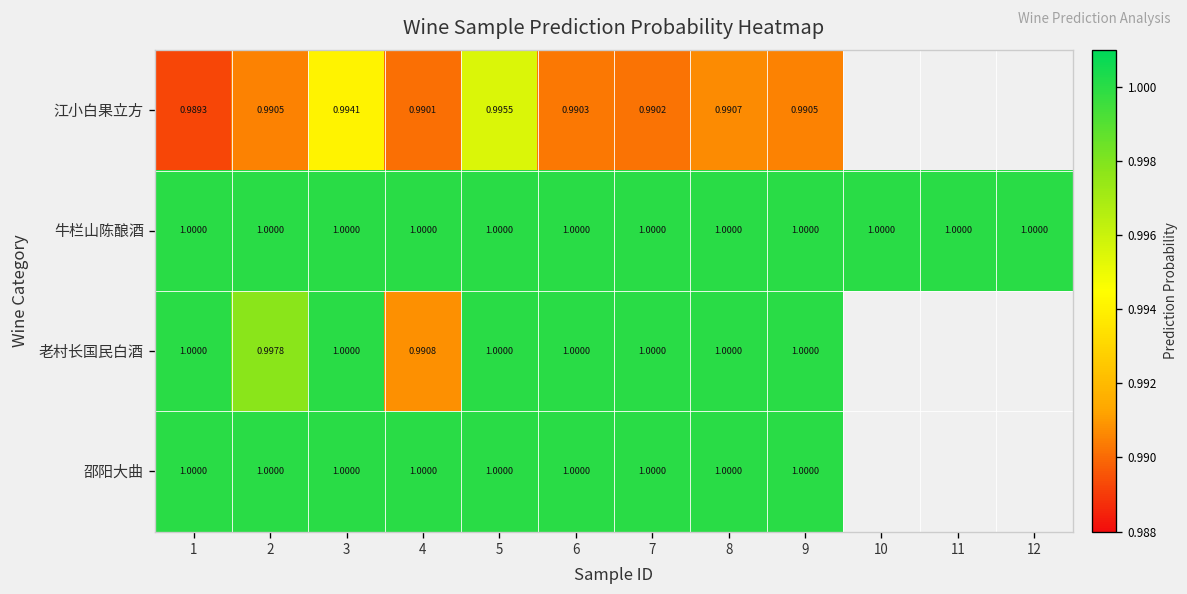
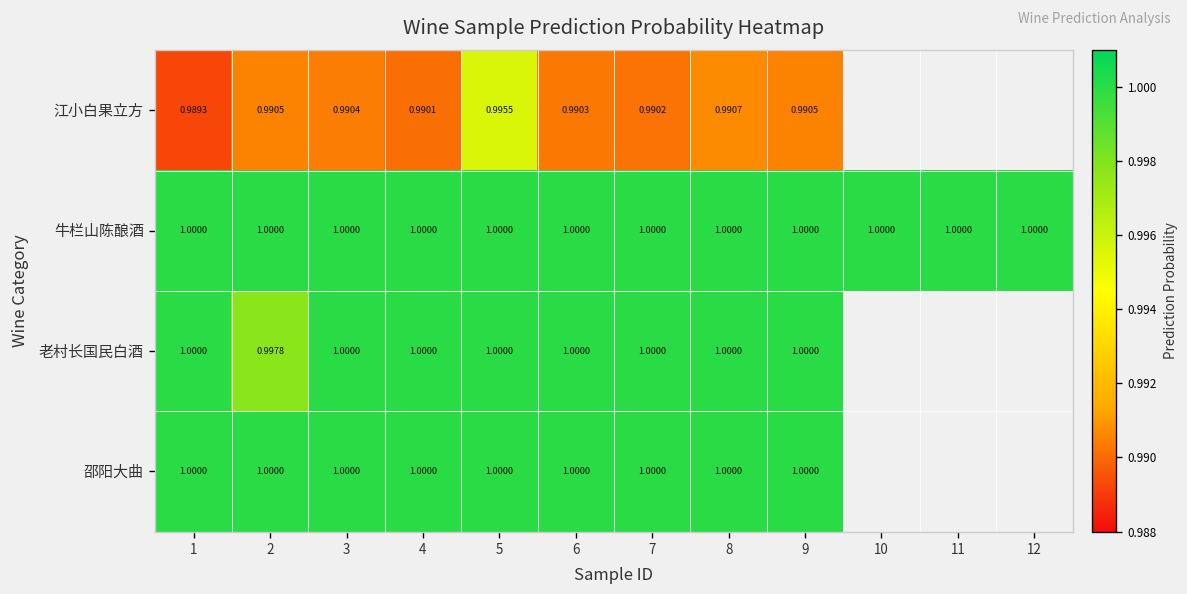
江小白果立方, 3: 0.9941 -> 0.9904
老村长国民白酒, 4: 0.9908 -> 1.0000
